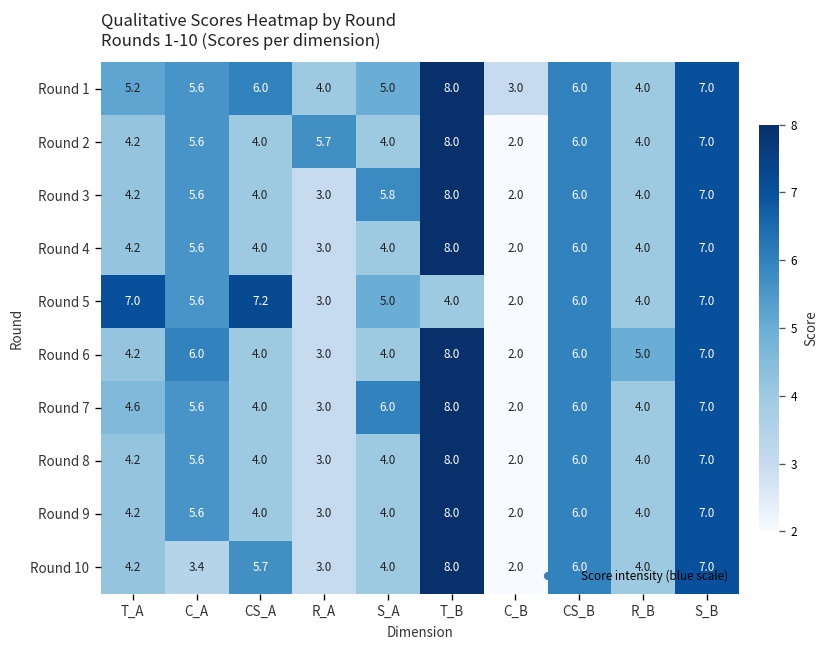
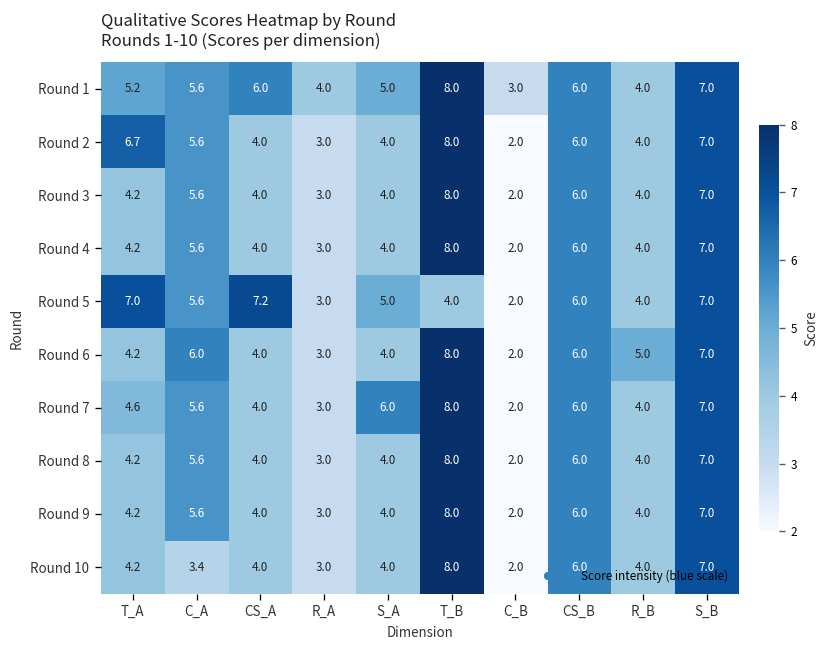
Round 2, T_A: 4.2 -> 6.7
Round 2, R_A: 5.7 -> 3.0
Round 3, S_A: 5.8 -> 4.0
Round 10, CS_A: 5.7 -> 4.0
